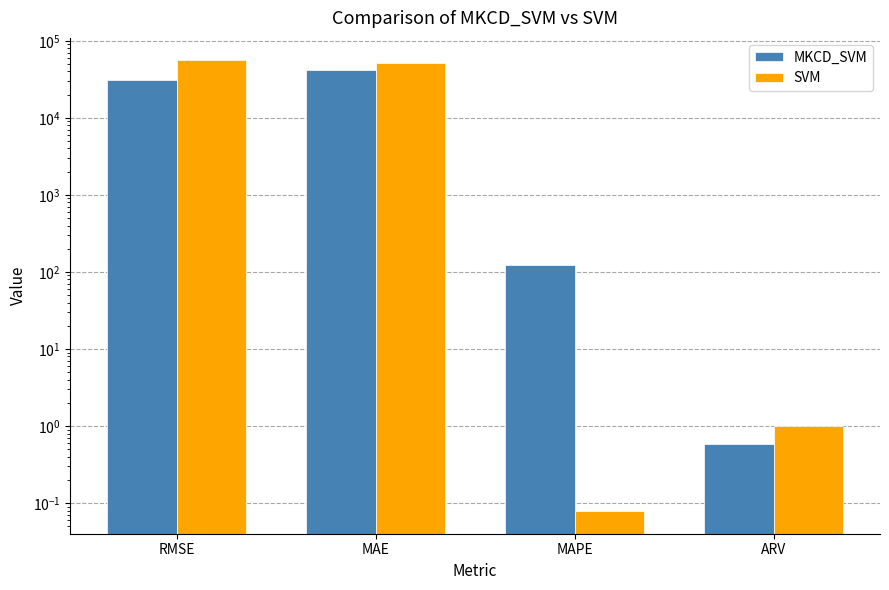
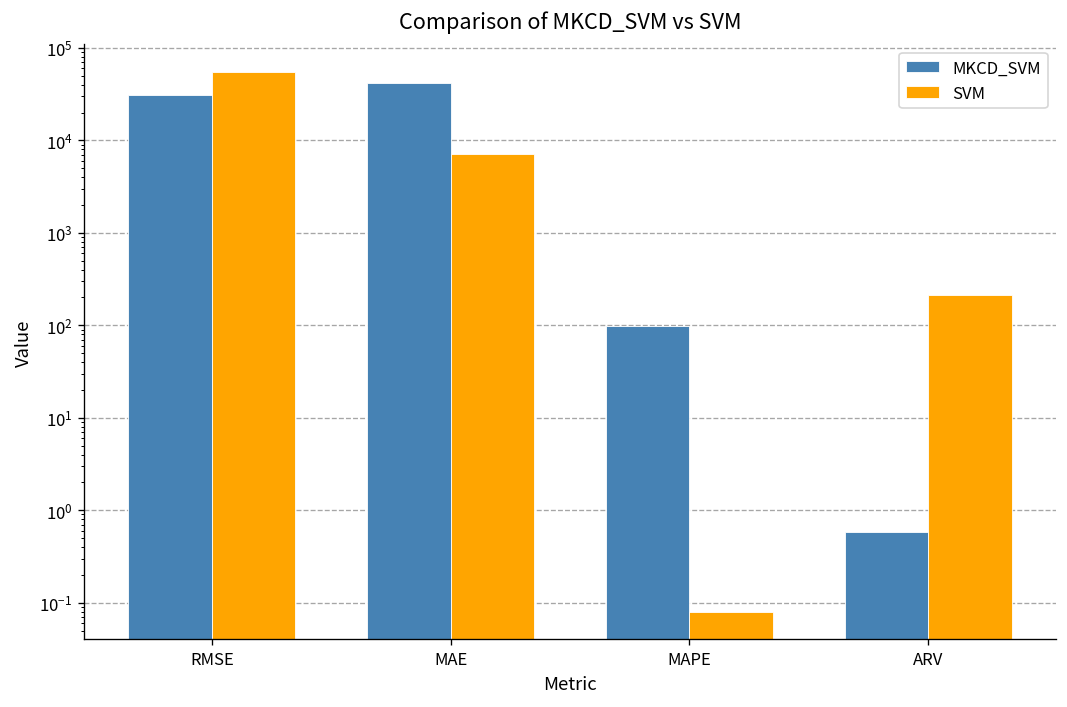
SVM, MAE: 50000 -> 7000
MKCD_SVM, MAPE: 120 -> 100
SVM, ARV: 1.0 -> 210
